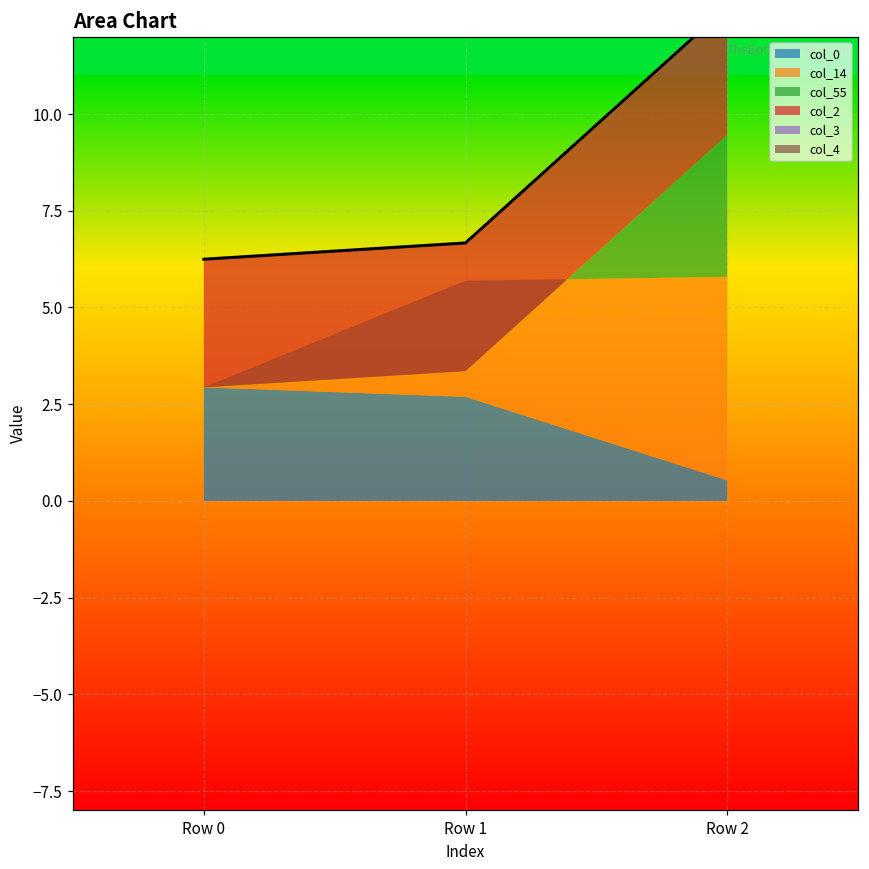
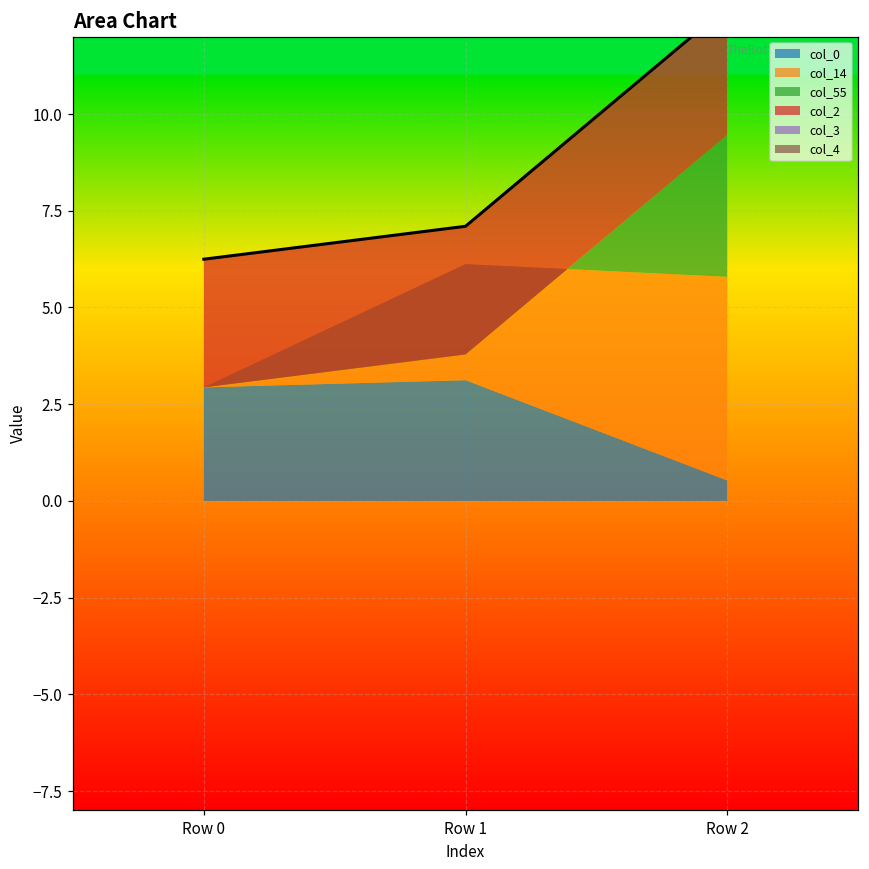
col_0, Row 1: 2.7 -> 3.1
